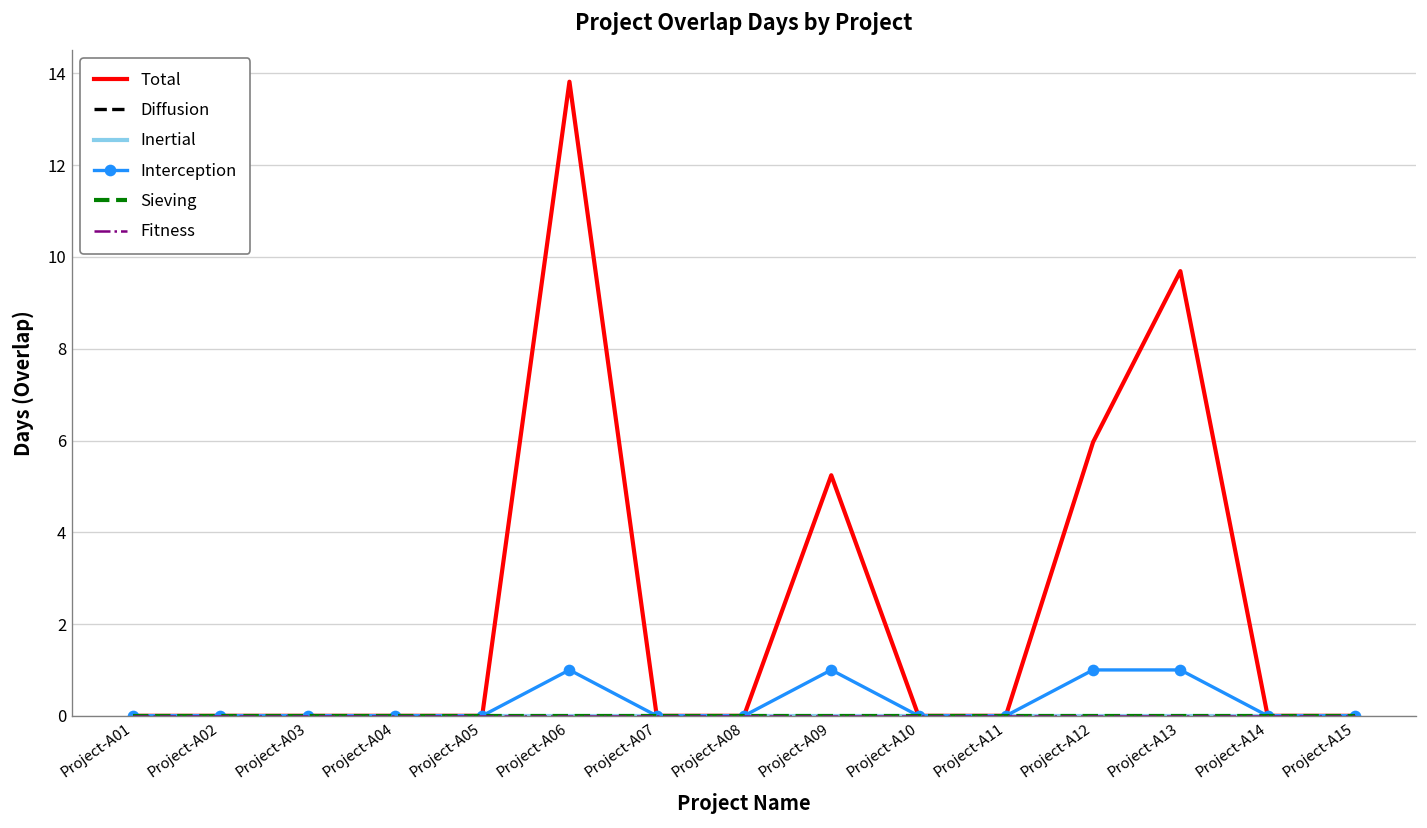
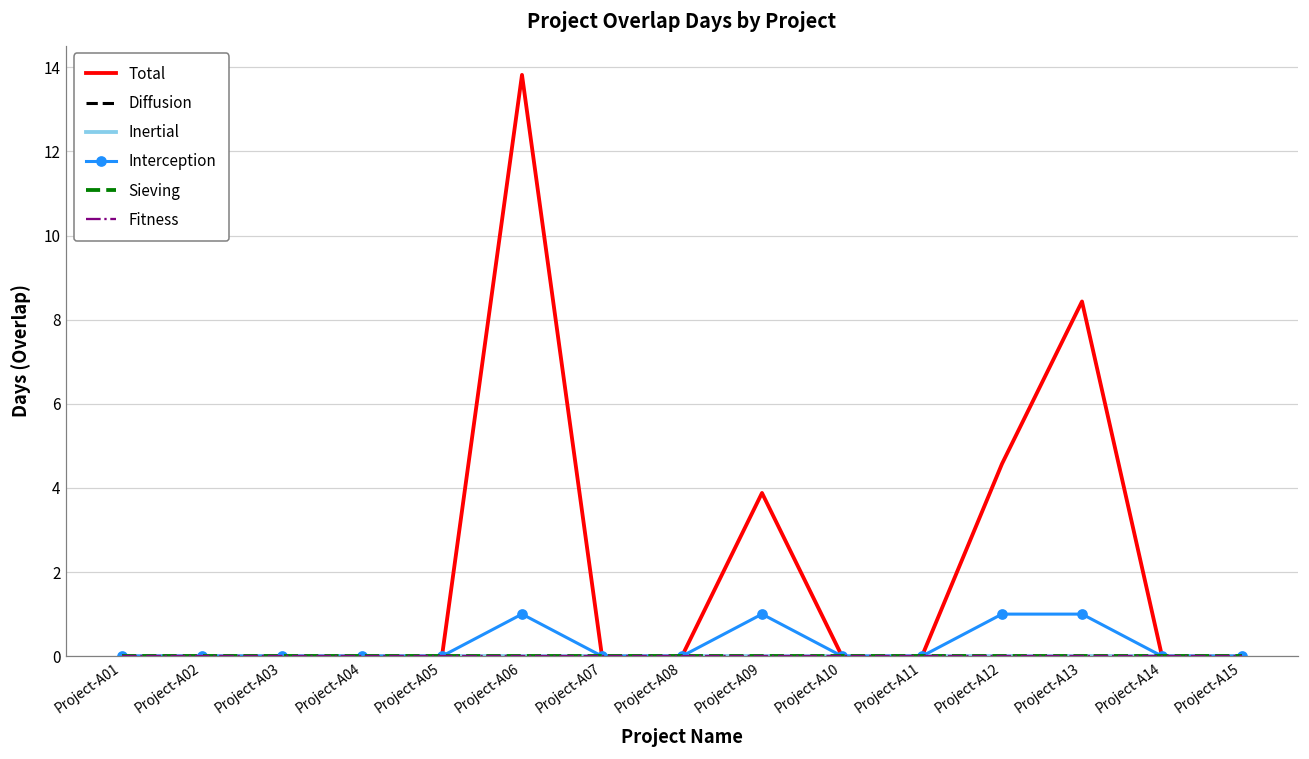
Total, Project-A09: 5.2 -> 3.9
Total, Project-A12: 6.0 -> 4.6
Total, Project-A13: 9.7 -> 8.4
